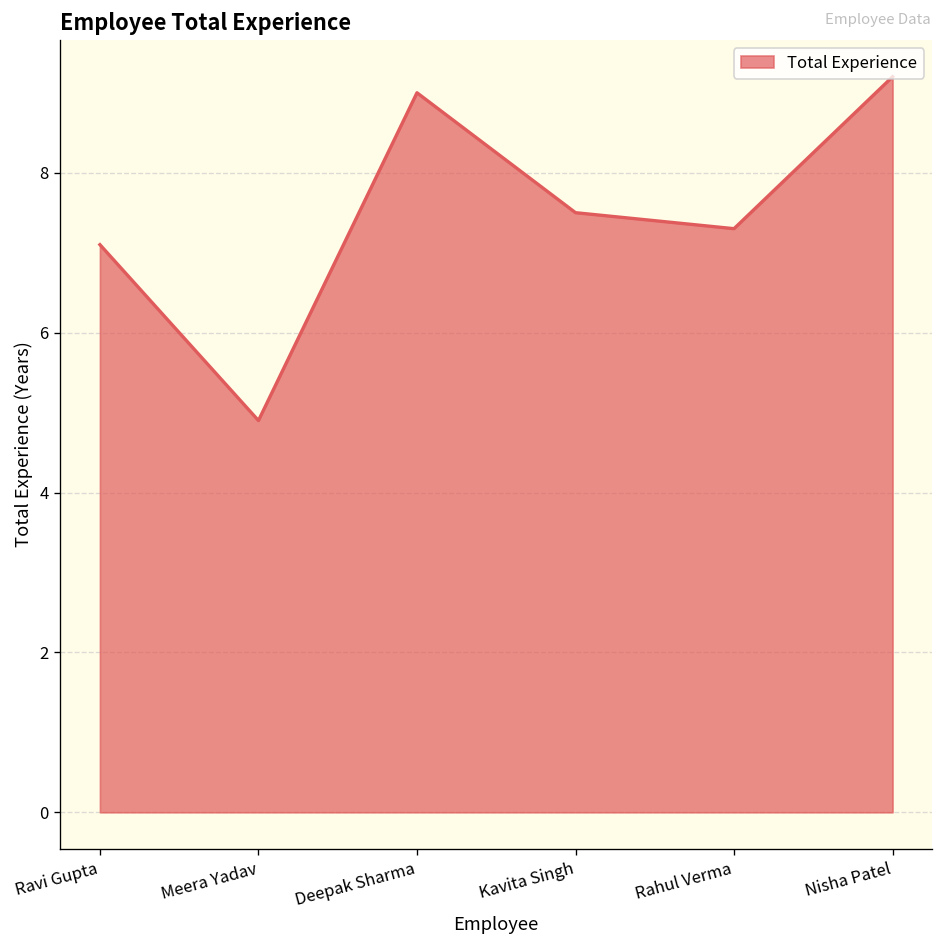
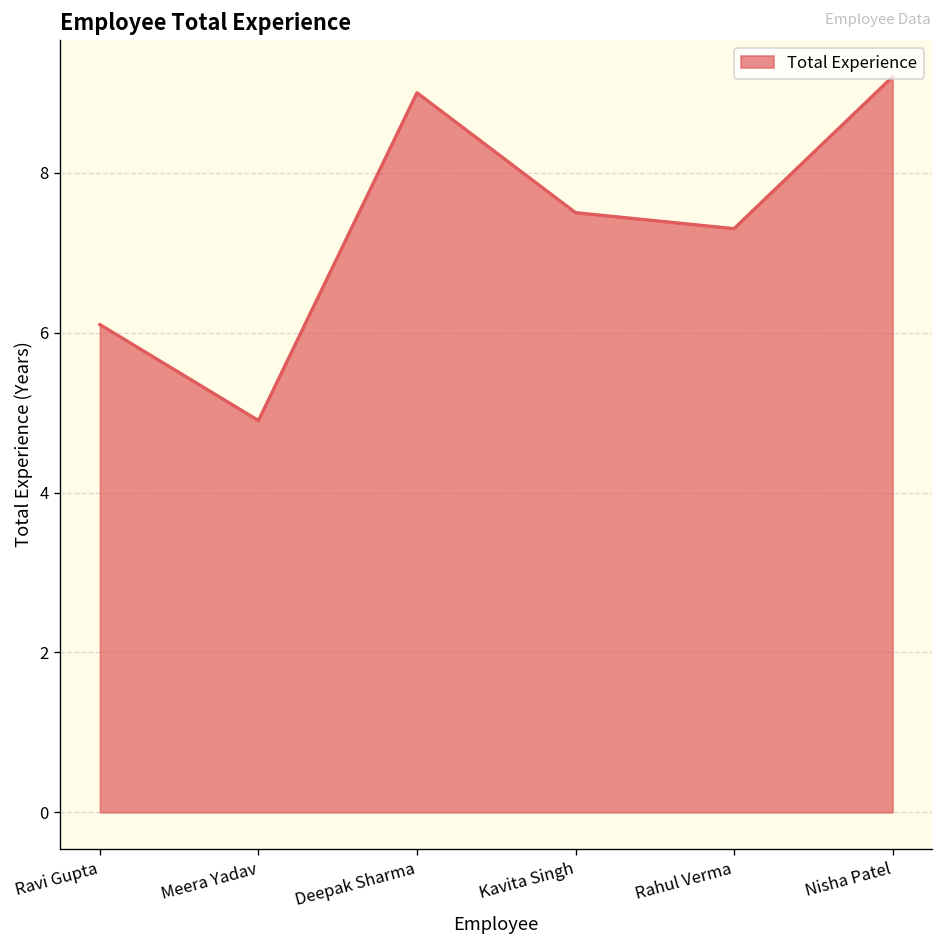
Ravi Gupta: 7.1 -> 6.1
